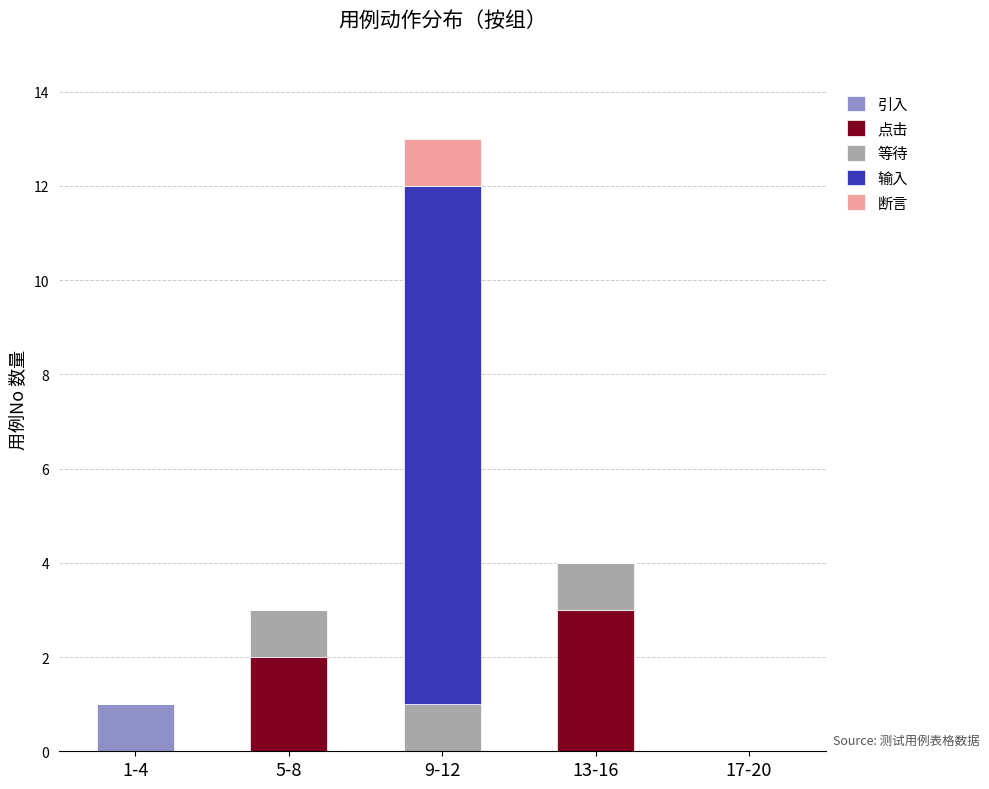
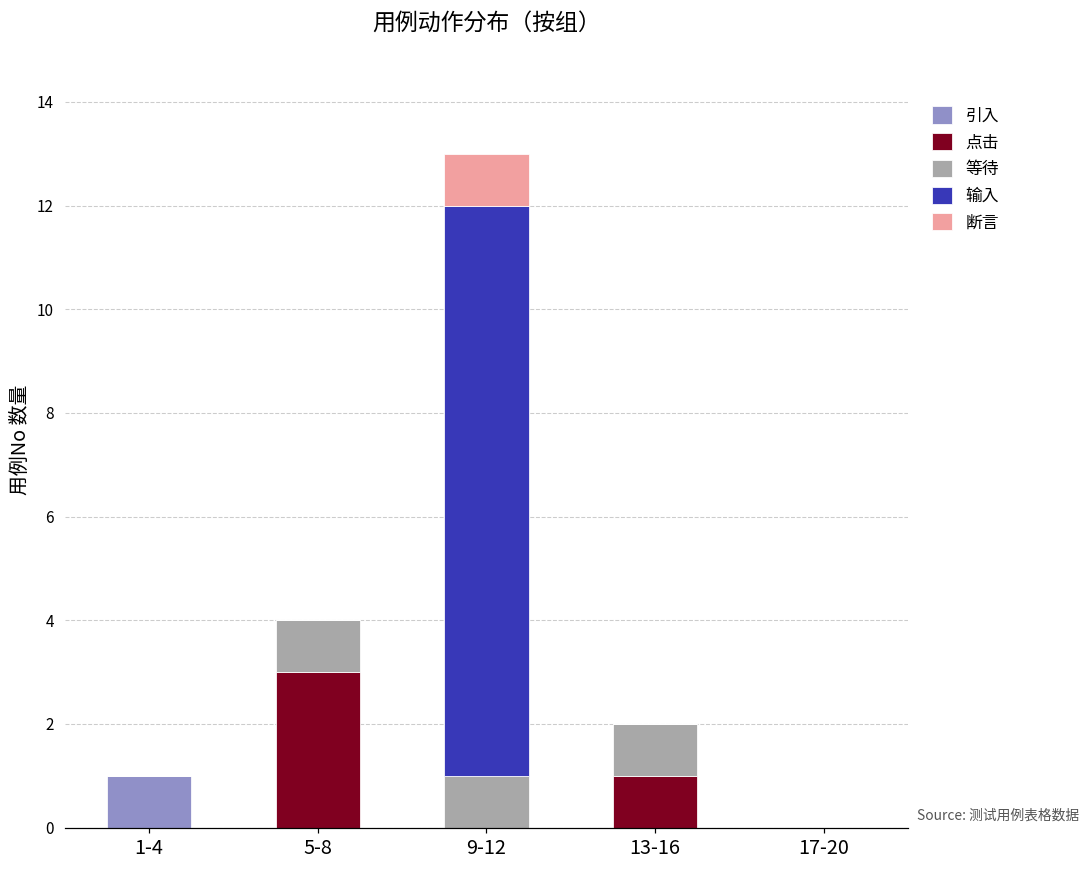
点击, 5-8: 2 -> 3
点击, 13-16: 3 -> 1
